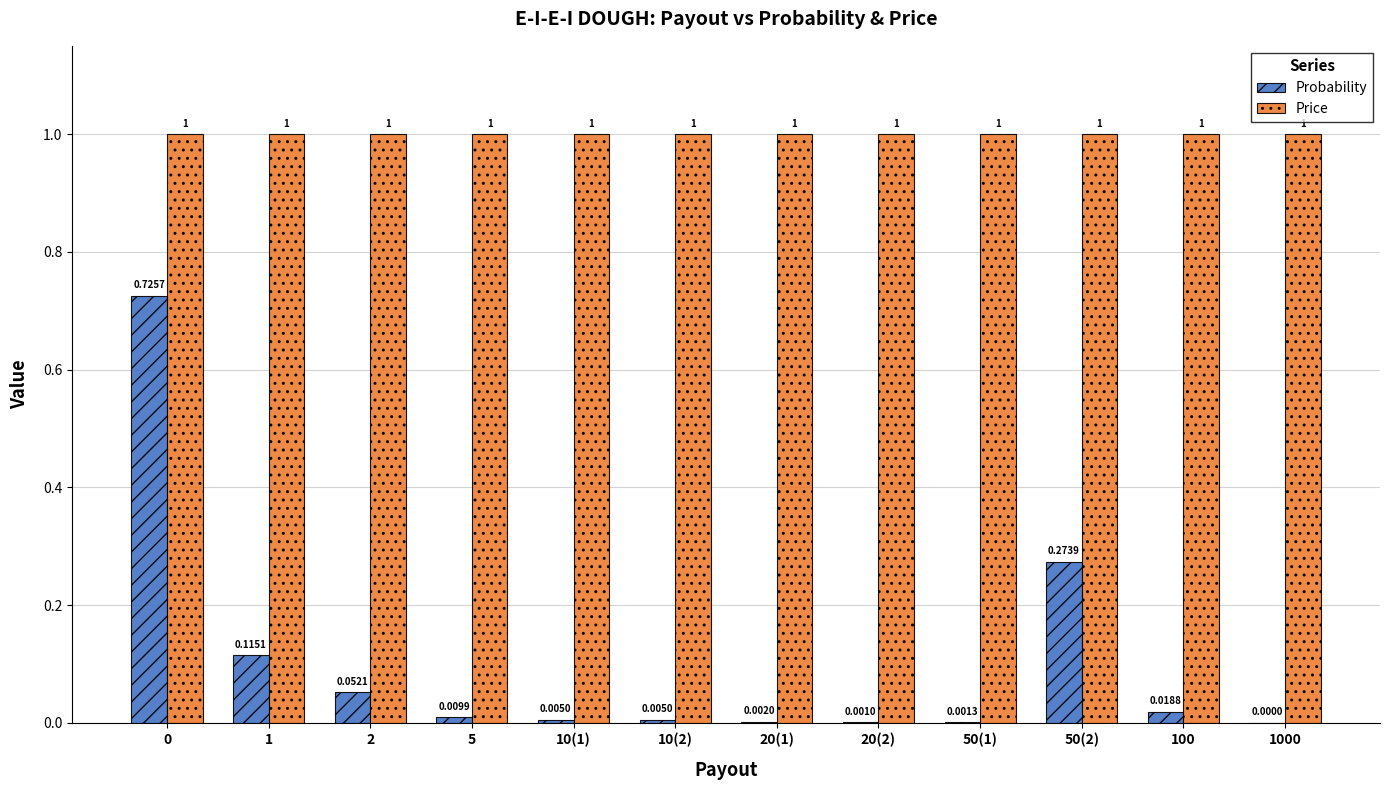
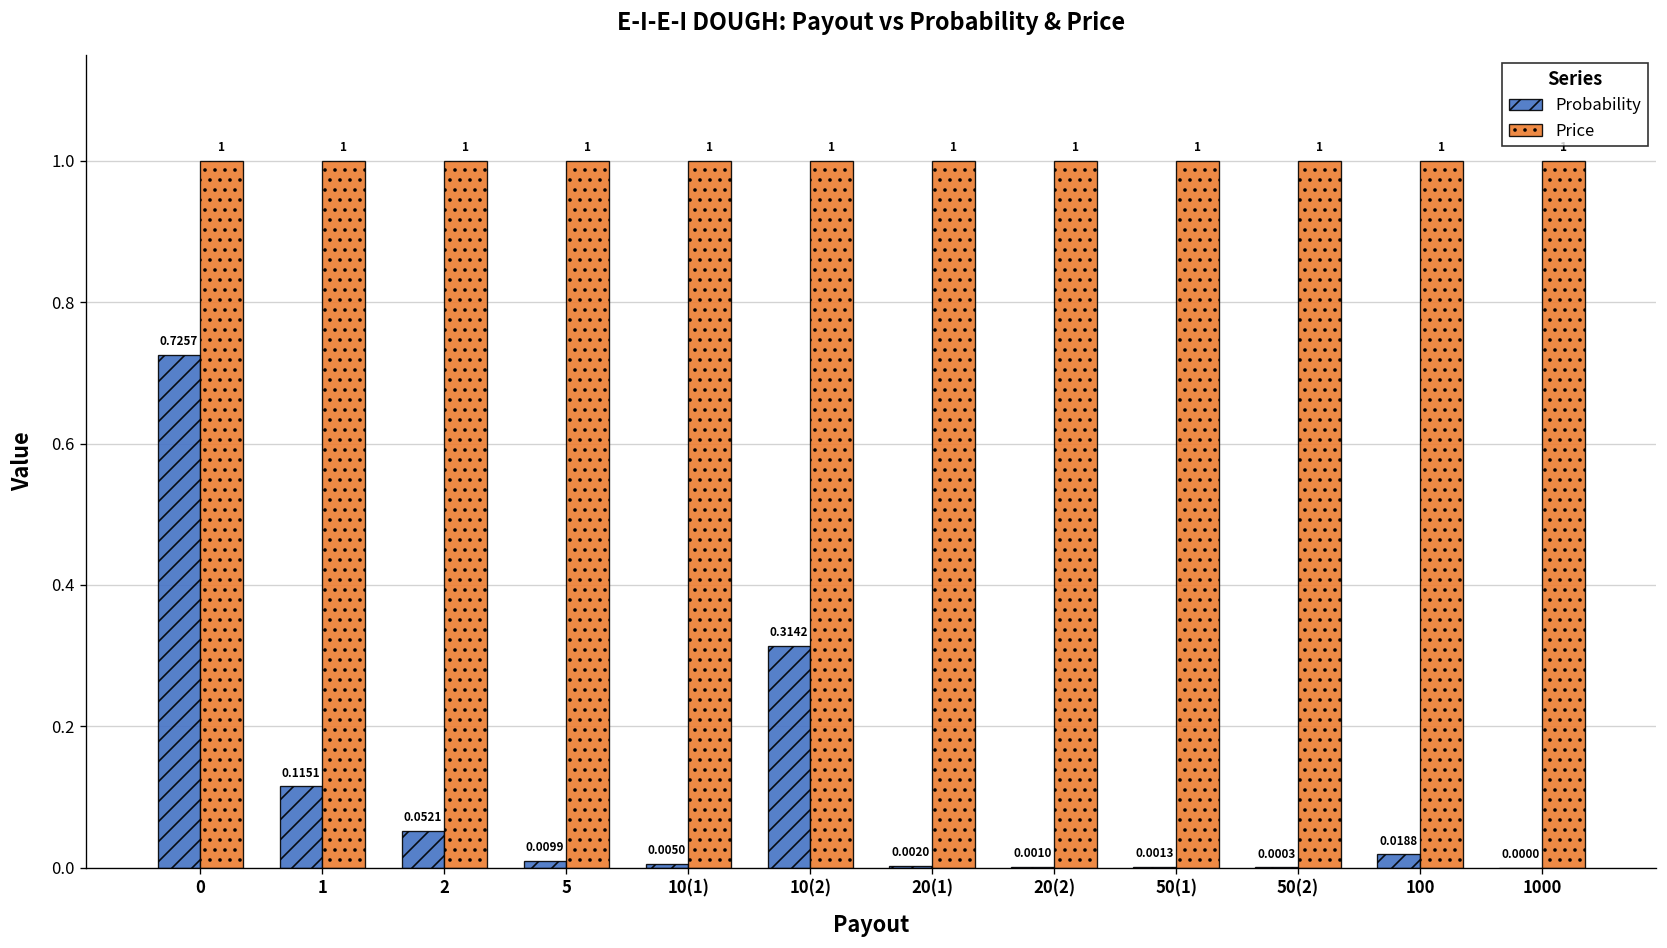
Probability, 10(2): 0.0050 -> 0.3142
Probability, 50(2): 0.2739 -> 0.0003
